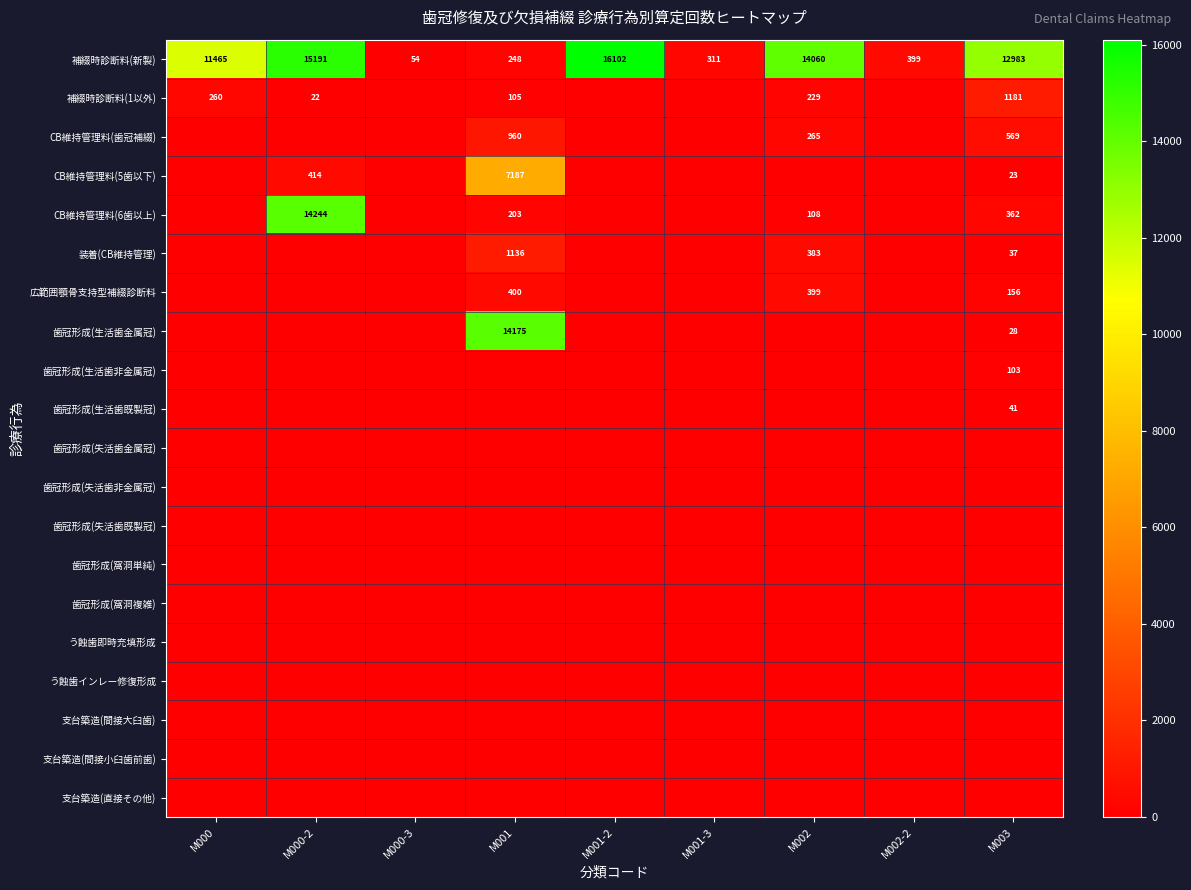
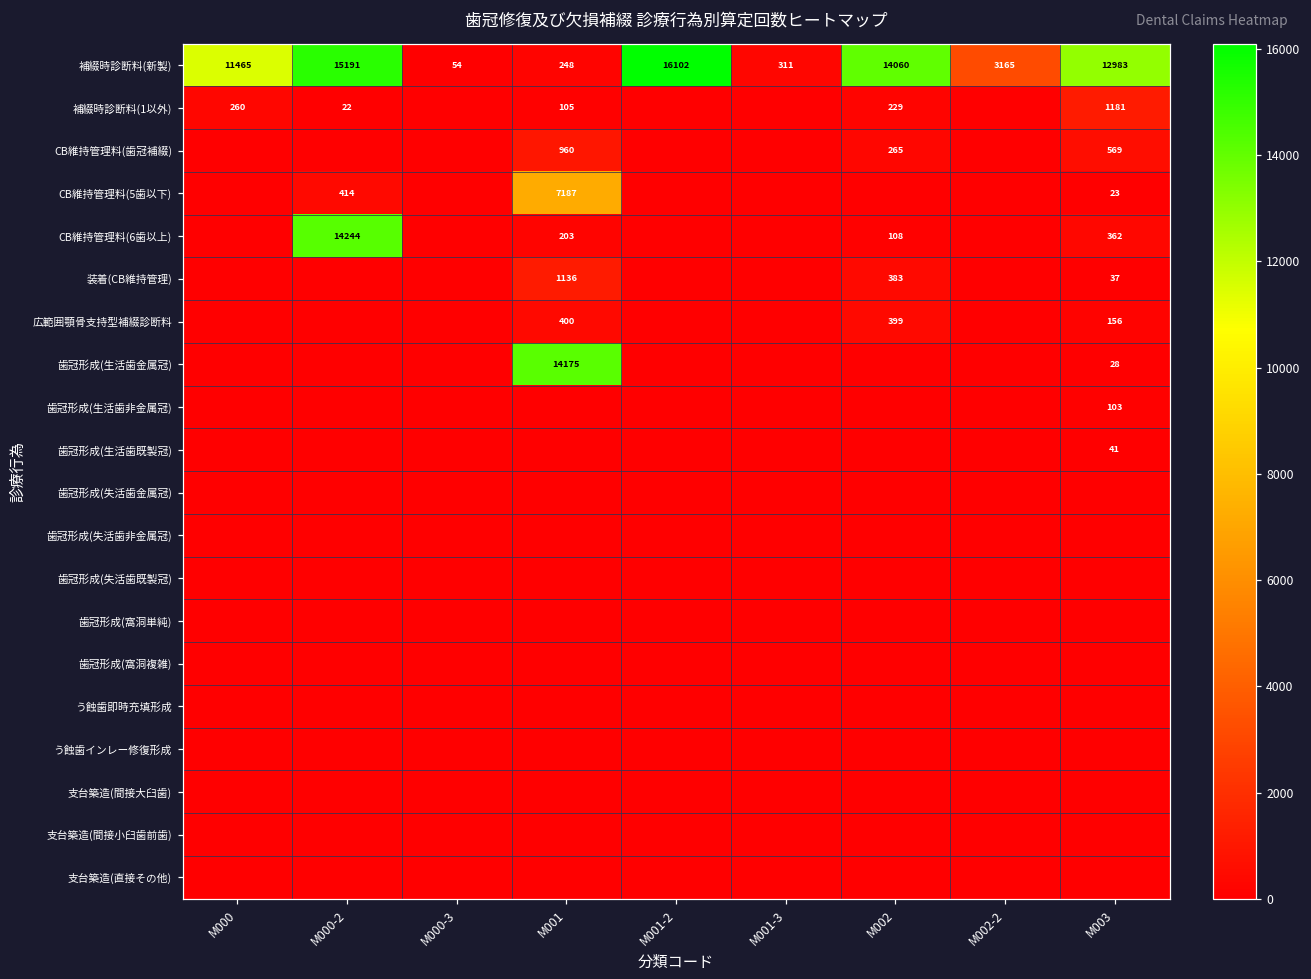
補綴時診断料(新製), M002-2: 399 -> 3165
